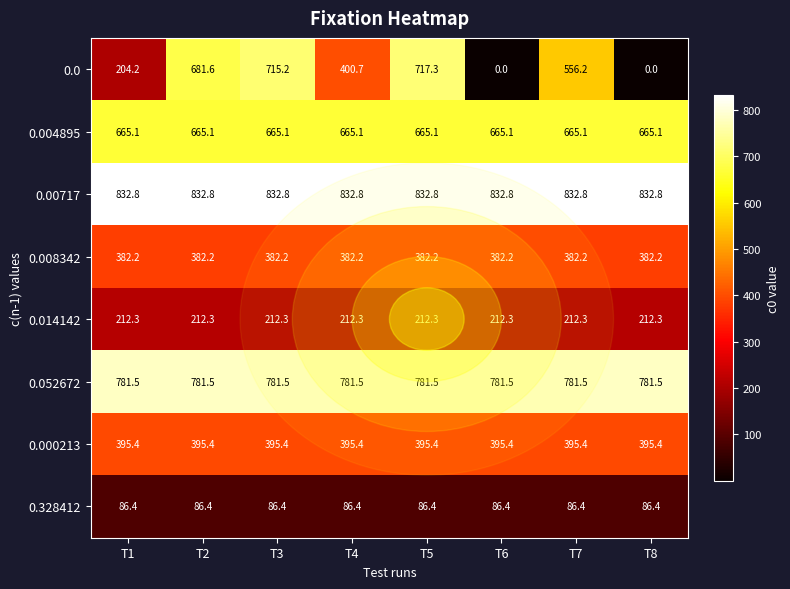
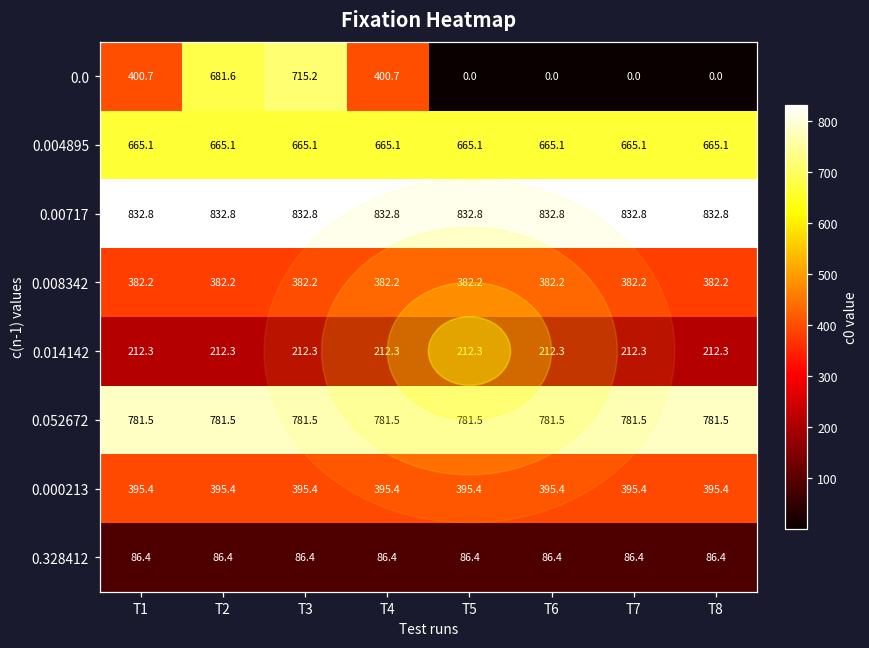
0.0, T1: 204.2 -> 400.7
0.0, T5: 717.3 -> 0.0
0.0, T7: 556.2 -> 0.0
